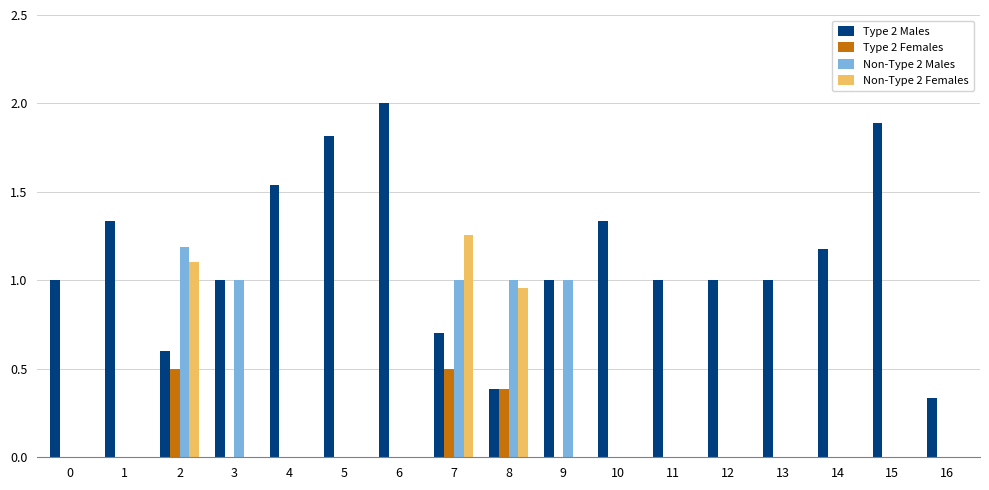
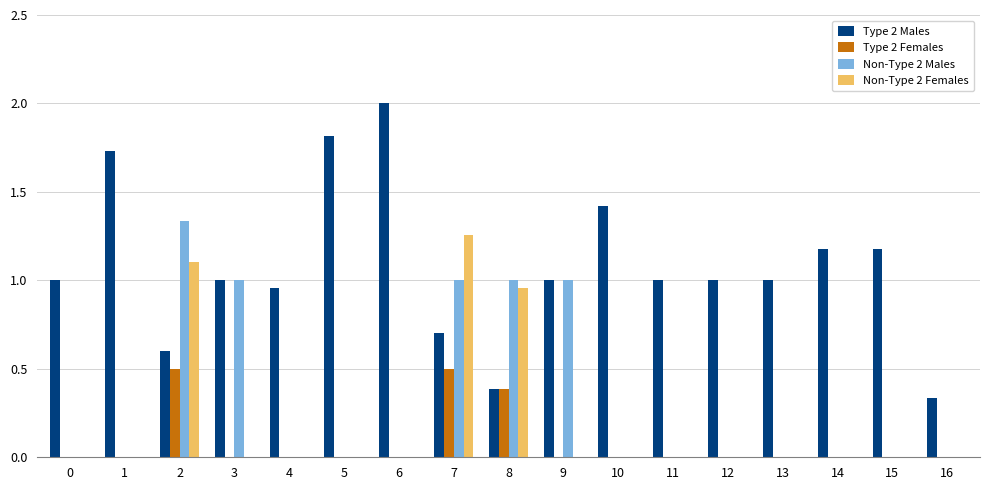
Type 2 Males, 1: 1.33 -> 1.73
Non-Type 2 Males, 2: 1.19 -> 1.33
Type 2 Males, 4: 1.54 -> 0.96
Type 2 Males, 10: 1.33 -> 1.42
Type 2 Males, 15: 1.89 -> 1.18
